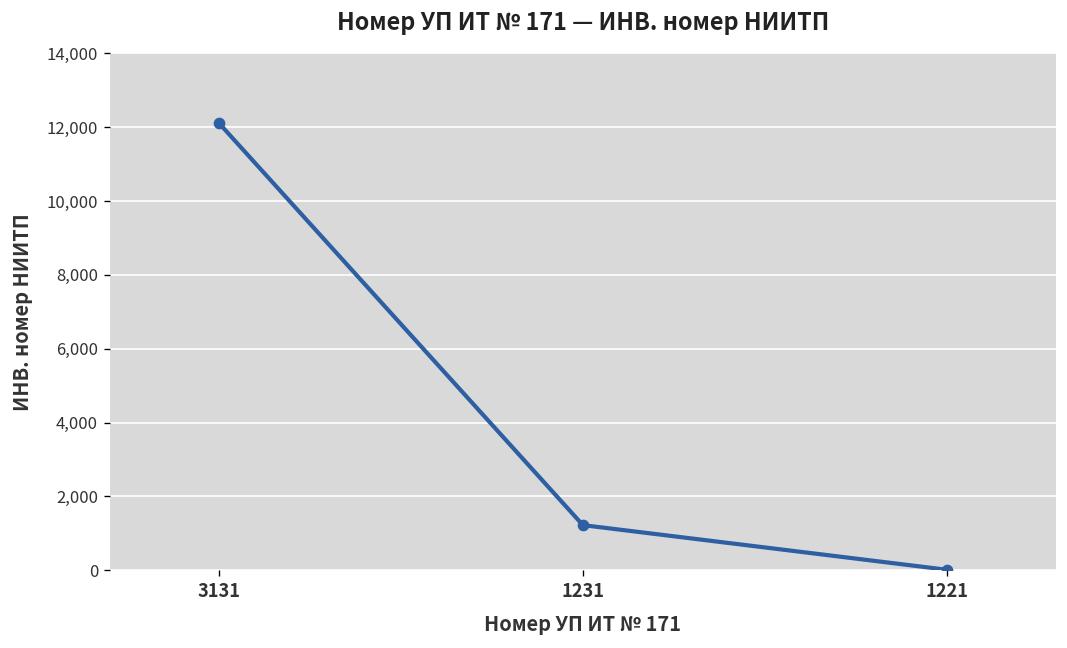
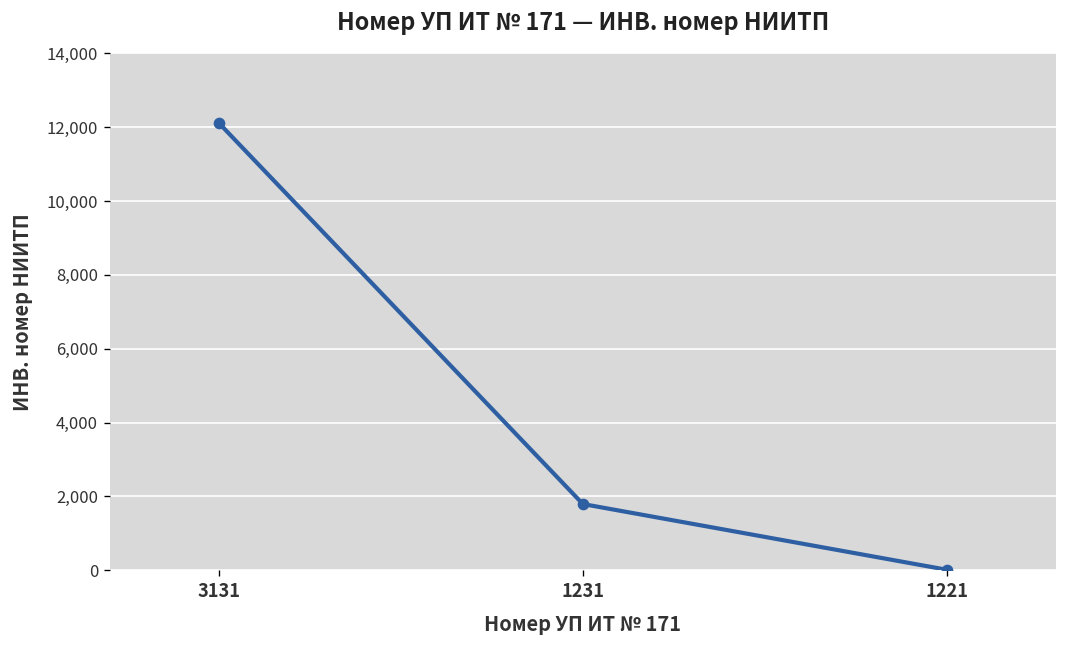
1231: 1,200 -> 1,800
